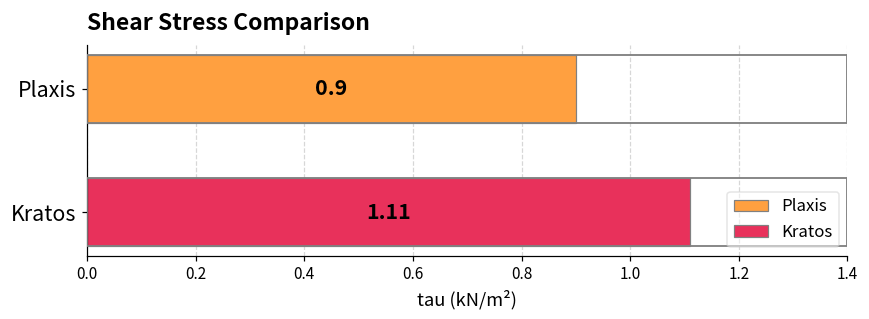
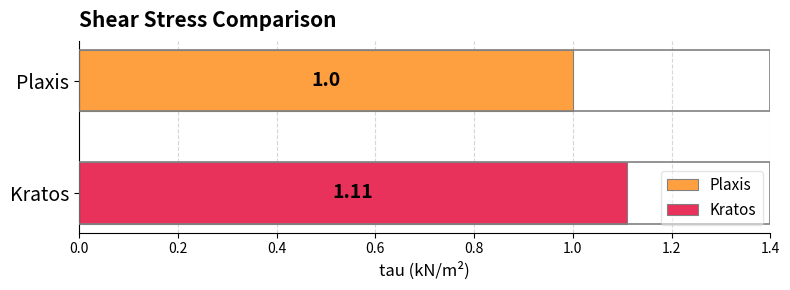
Plaxis: 0.9 -> 1.0
